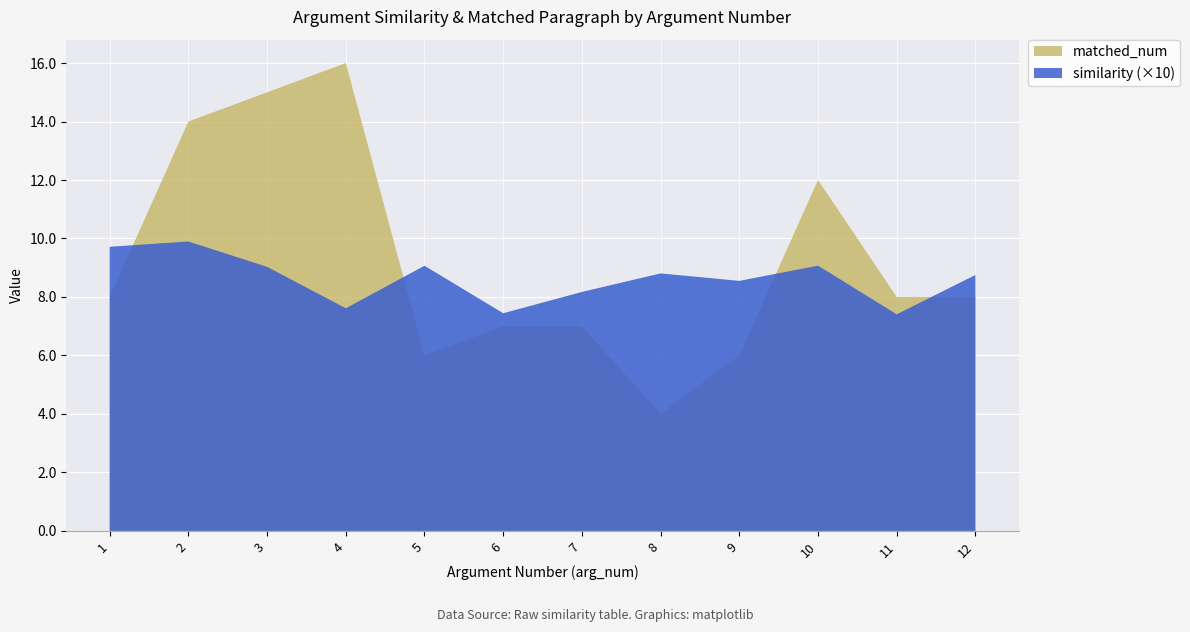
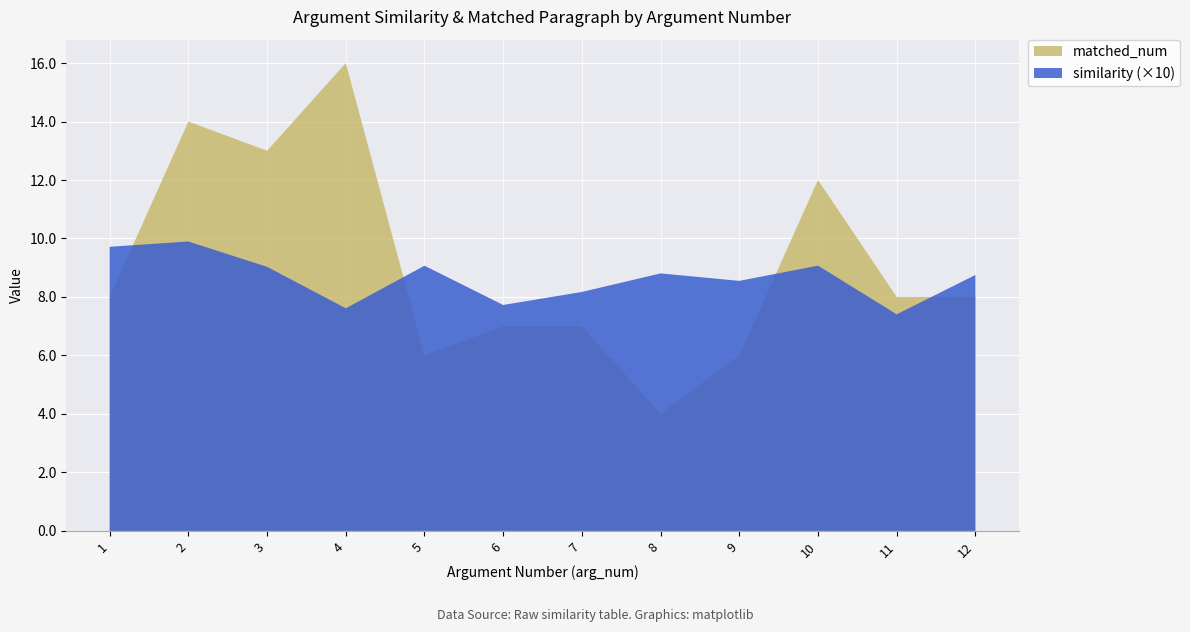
matched_num, 3: 15 -> 13
similarity (×10), 6: 7.4 -> 7.7
